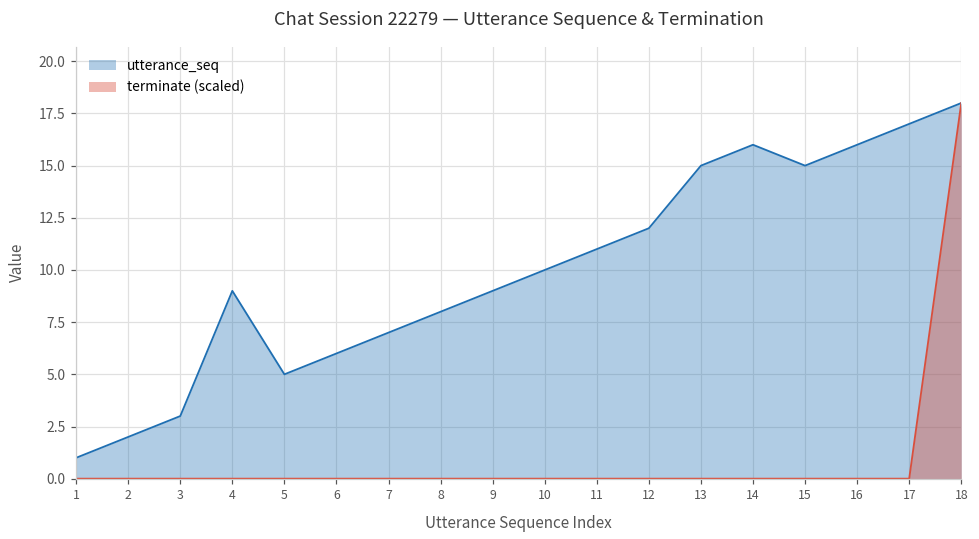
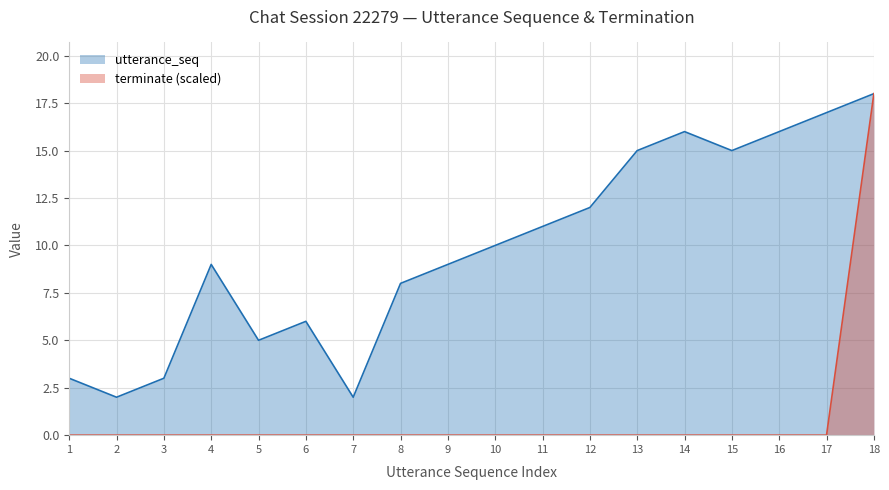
utterance_seq, 1: 1 -> 3
utterance_seq, 7: 7 -> 2
